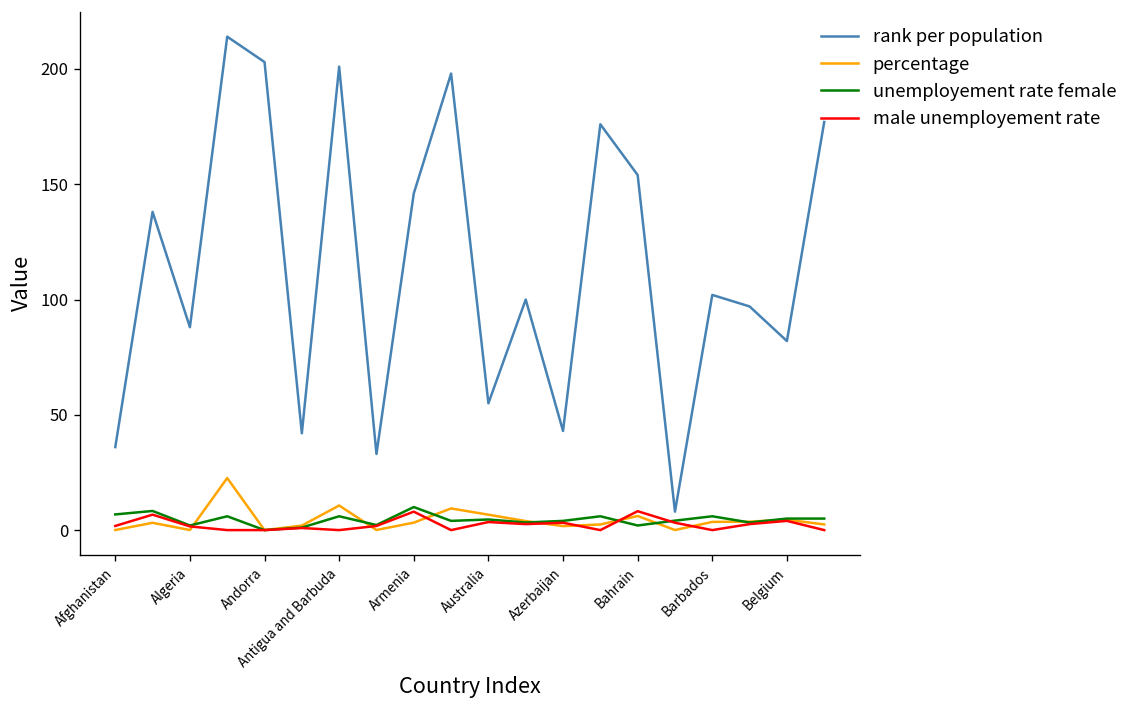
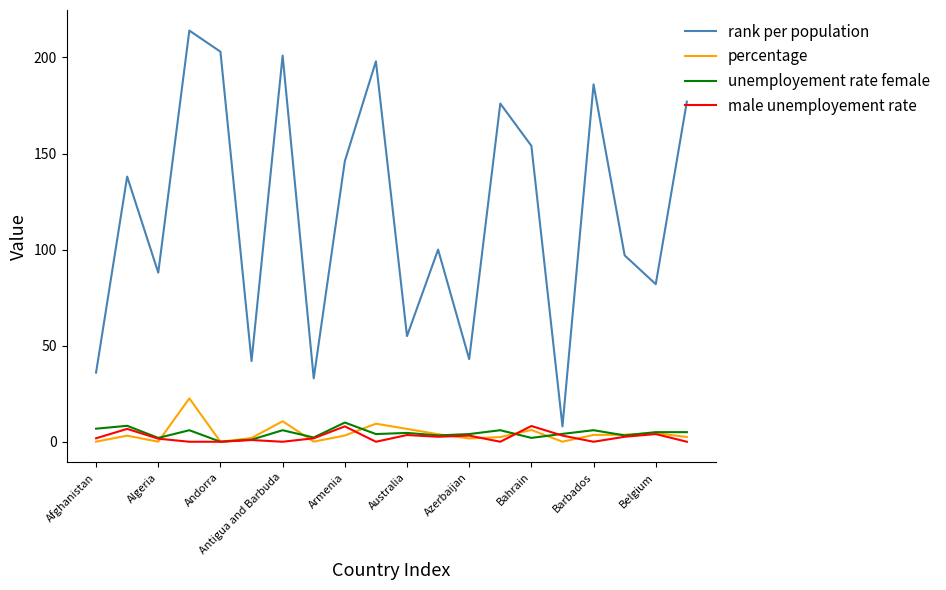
rank per population, Barbados: 102 -> 186
